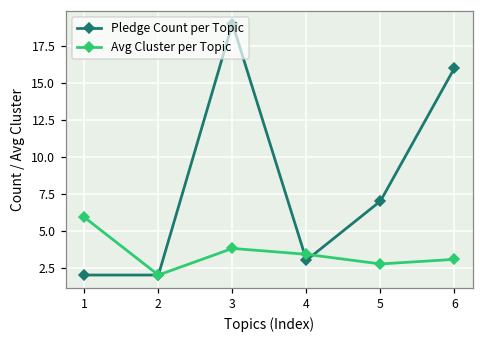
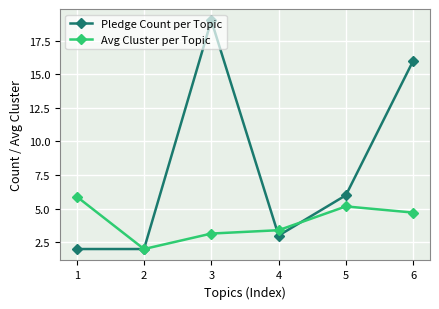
Avg Cluster per Topic, 3: 3.8 -> 3.2
Pledge Count per Topic, 5: 7 -> 6
Avg Cluster per Topic, 5: 2.8 -> 5.2
Avg Cluster per Topic, 6: 3.1 -> 4.7
